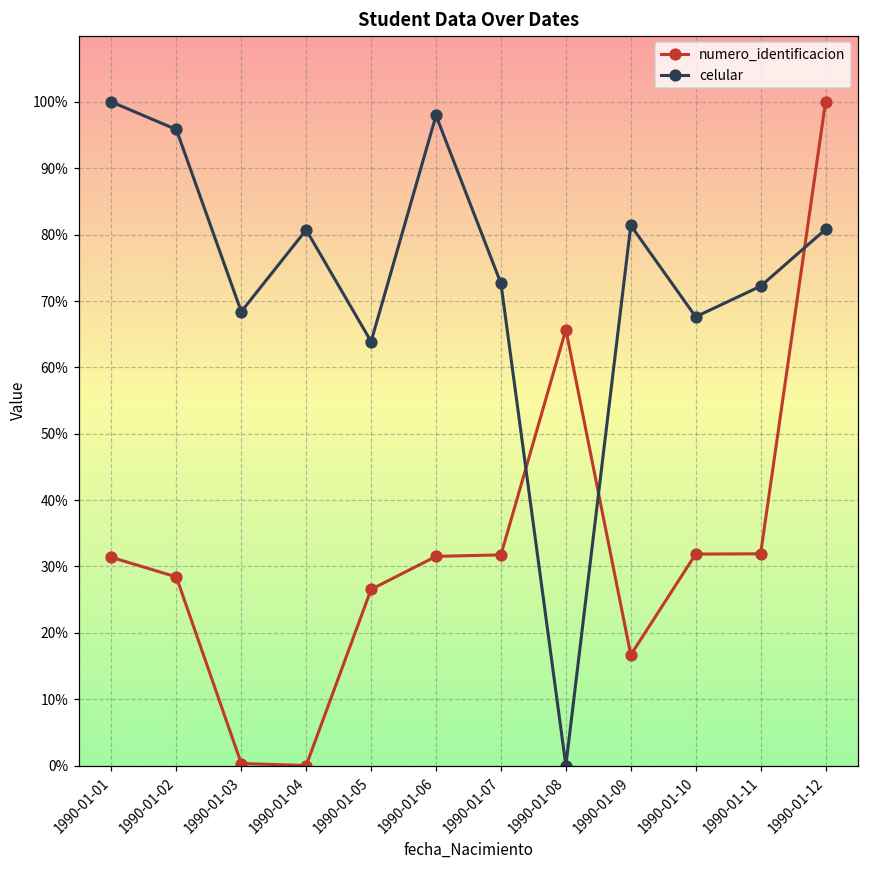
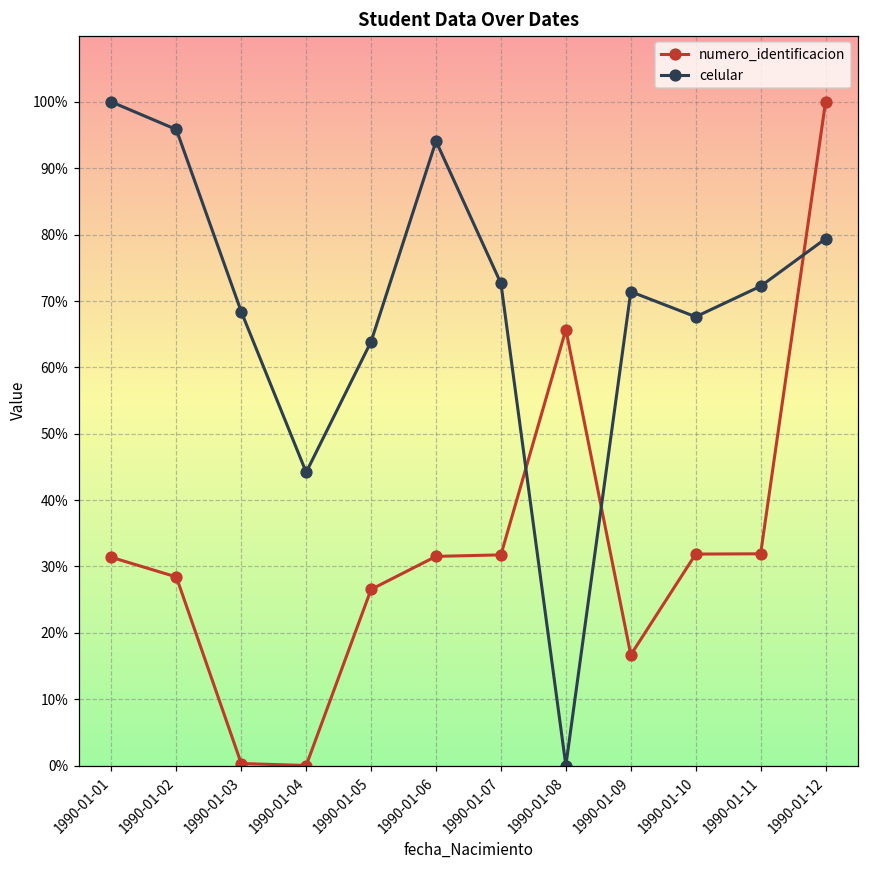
celular, 1990-01-04: 81% -> 44%
celular, 1990-01-06: 98% -> 94%
celular, 1990-01-09: 81% -> 71%
celular, 1990-01-12: 81% -> 79%
